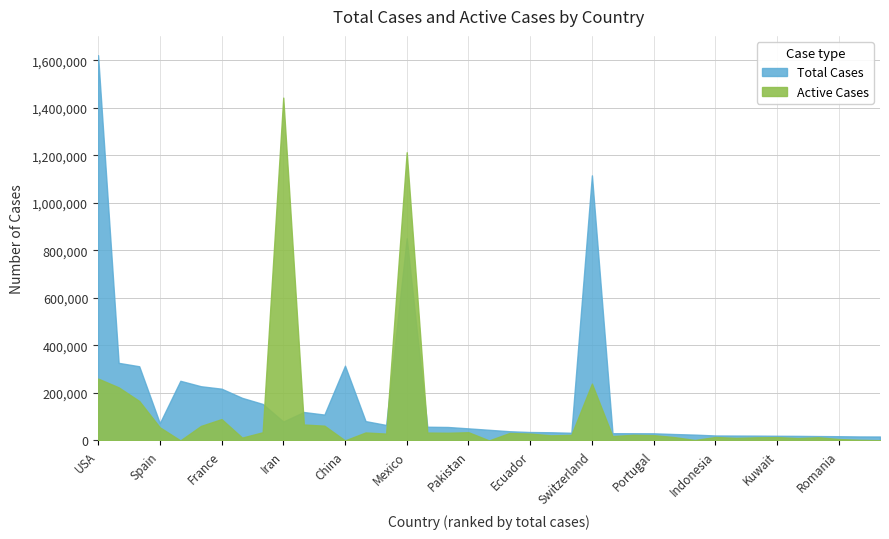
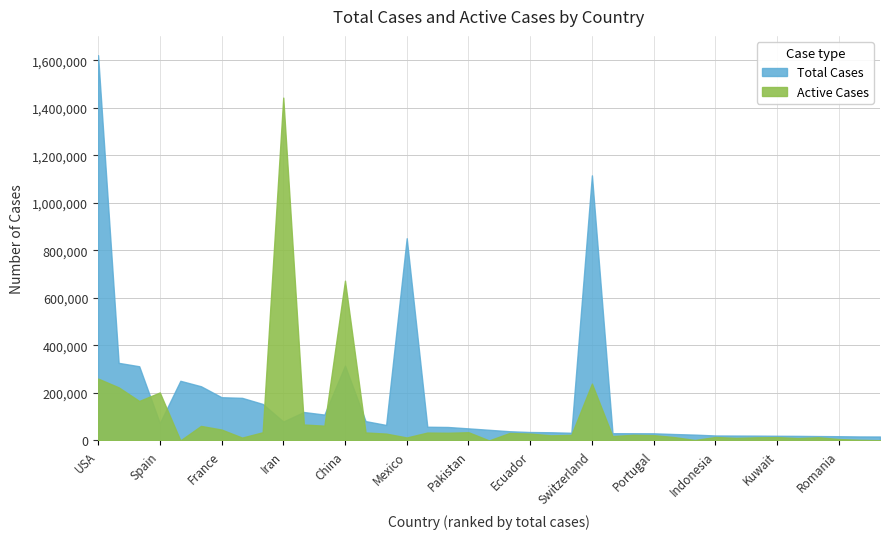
Active Cases, Spain: 60,000 -> 200,000
Total Cases, France: 220,000 -> 180,000
Active Cases, France: 90,000 -> 50,000
Active Cases, China: 0 -> 670,000
Active Cases, Mexico: 1,210,000 -> 10,000
